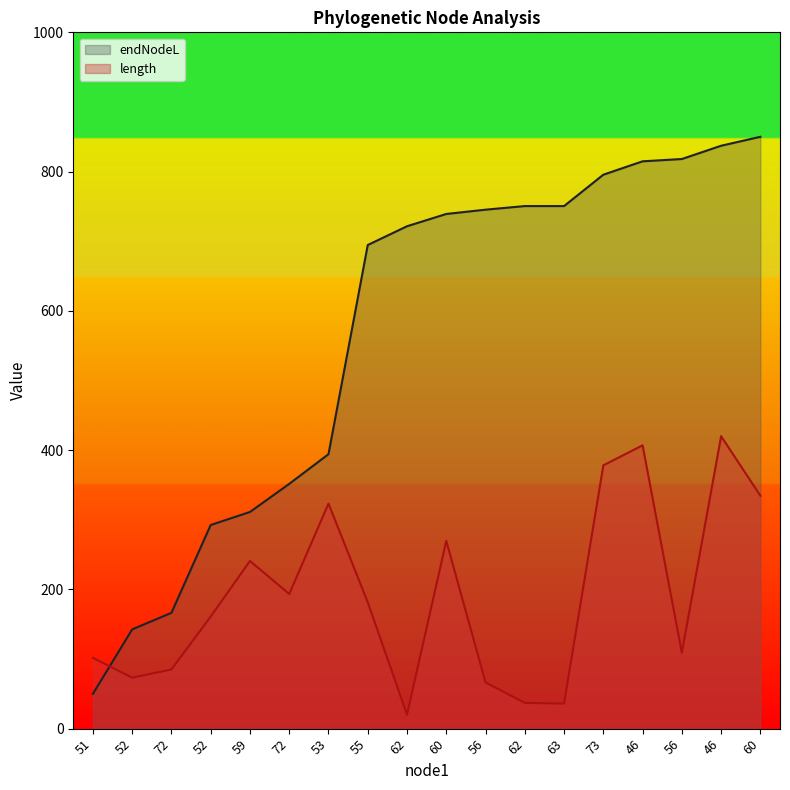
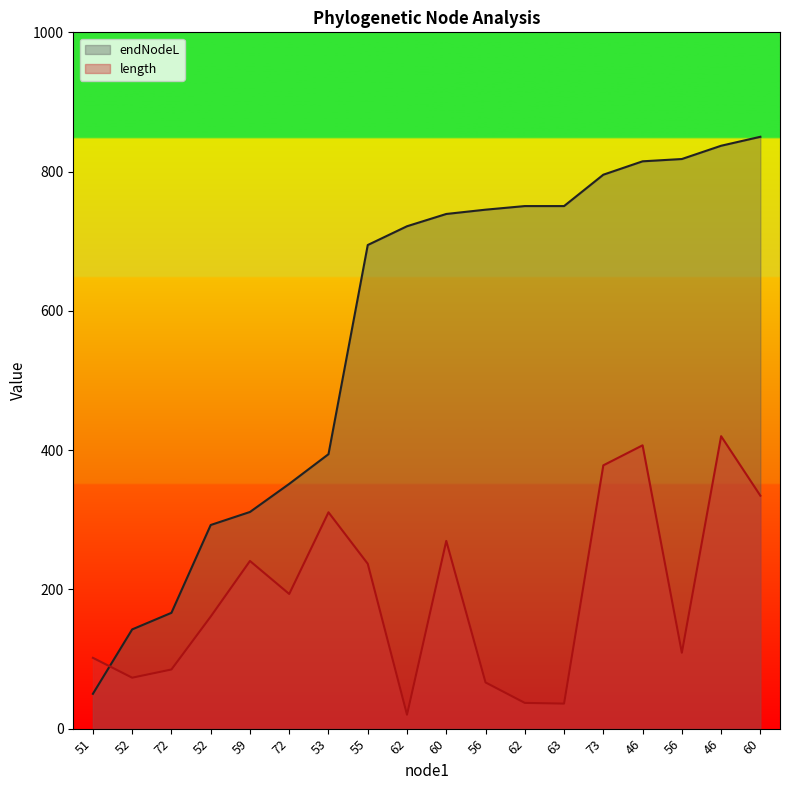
length, 53: 320 -> 310
length, 55: 180 -> 240
